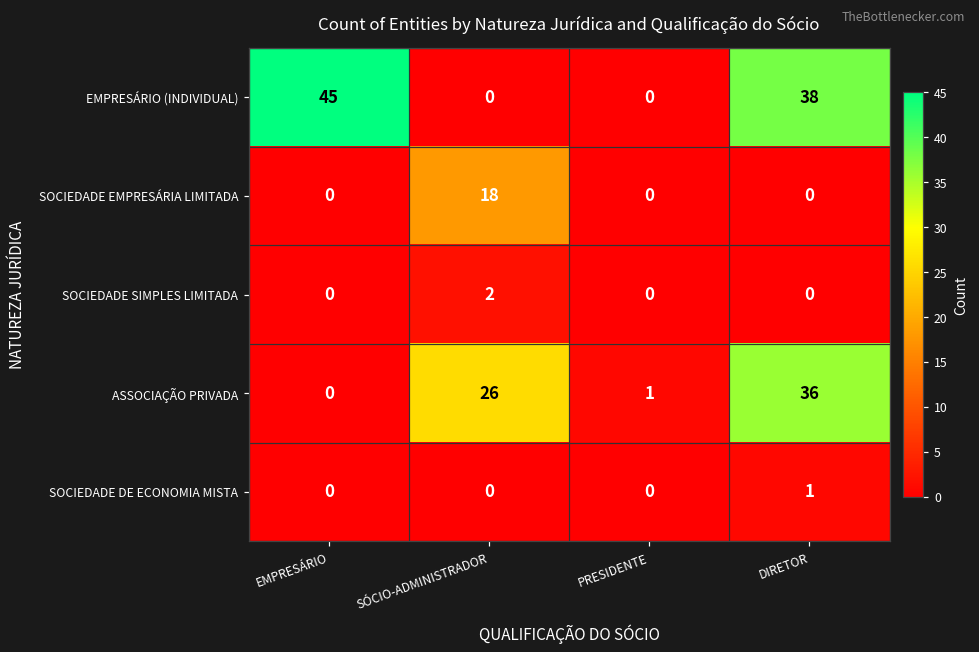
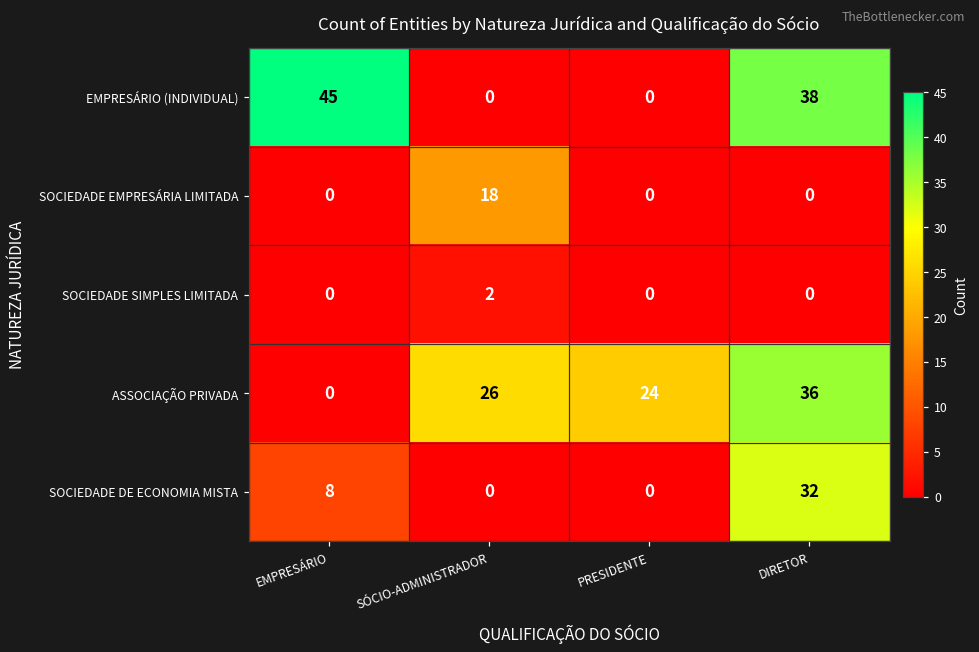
ASSOCIAÇÃO PRIVADA, PRESIDENTE: 1 -> 24
SOCIEDADE DE ECONOMIA MISTA, EMPRESÁRIO: 0 -> 8
SOCIEDADE DE ECONOMIA MISTA, DIRETOR: 1 -> 32
